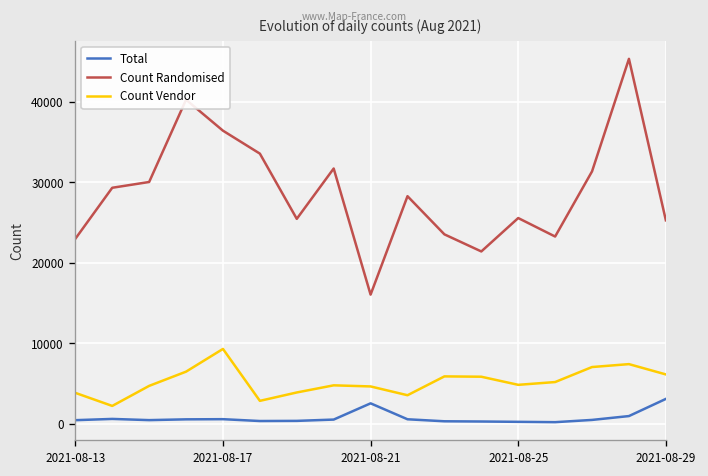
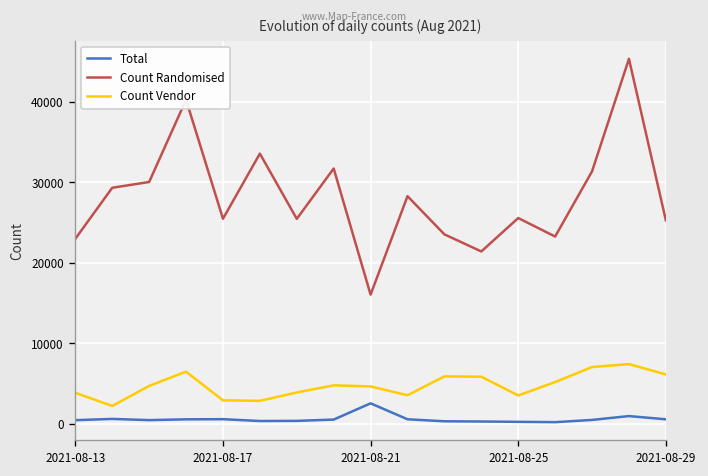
Count Randomised, 2021-08-17: 36000 -> 25000
Count Vendor, 2021-08-17: 9000 -> 3000
Count Vendor, 2021-08-25: 5000 -> 4000
Total, 2021-08-29: 3000 -> 1000
